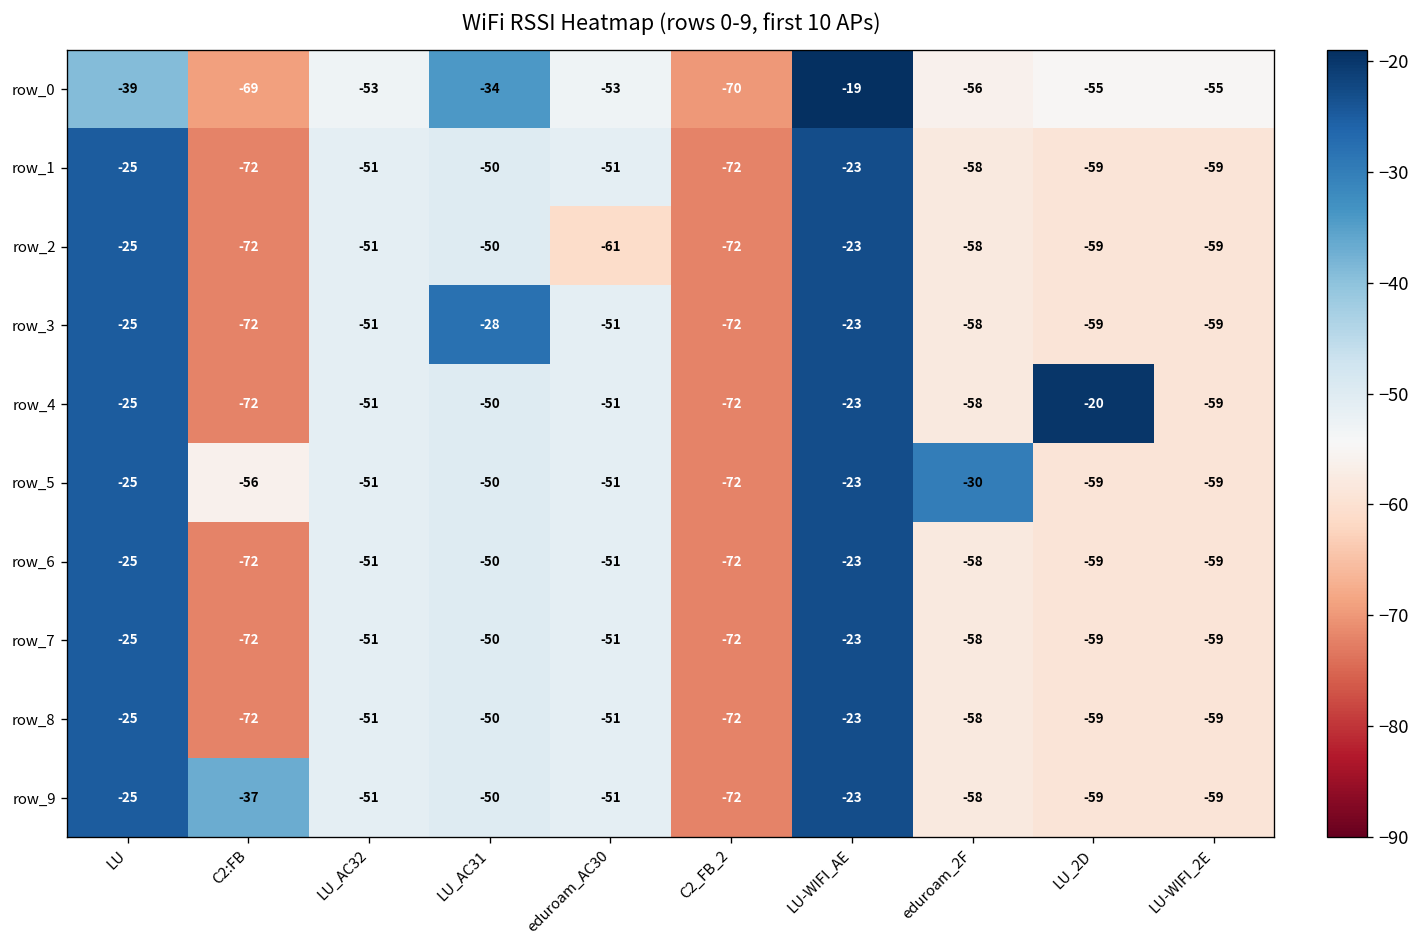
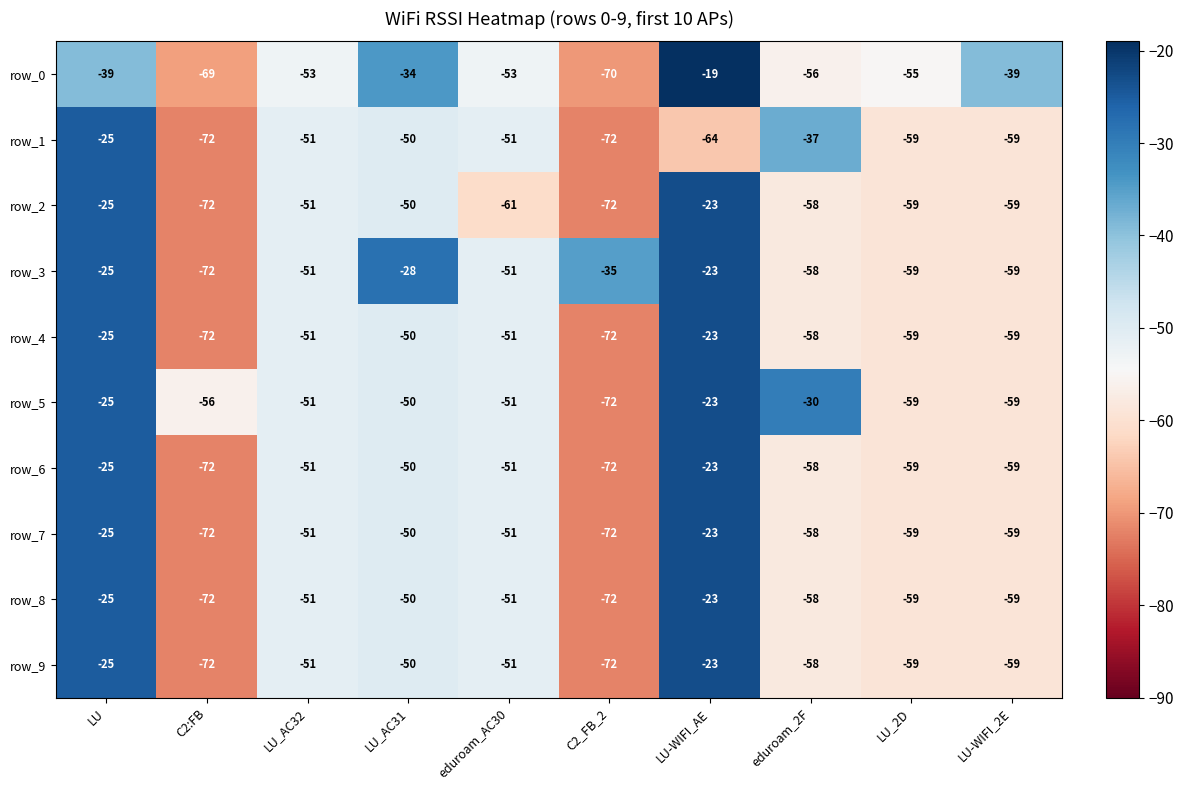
row_0, LU-WIFI_2E: -55 -> -39
row_1, LU-WIFI_AE: -23 -> -64
row_1, eduroam_2F: -58 -> -37
row_3, C2_FB_2: -72 -> -35
row_4, LU_2D: -20 -> -59
row_9, C2:FB: -37 -> -72
